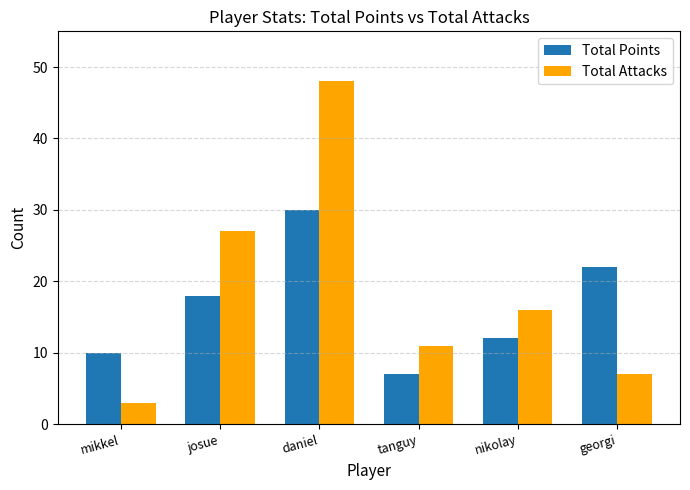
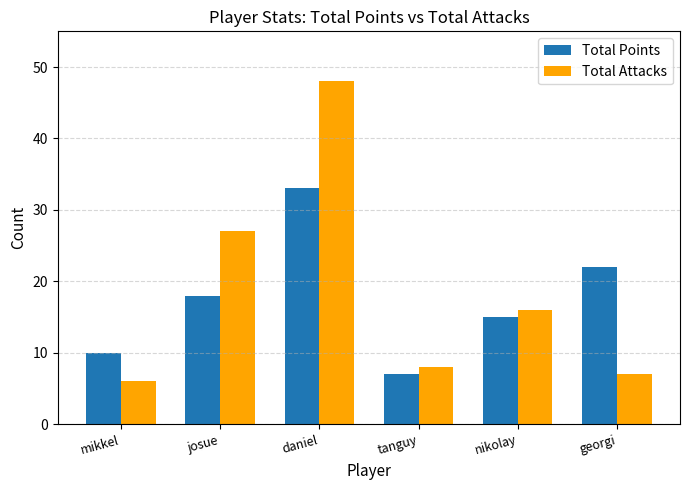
Total Attacks, mikkel: 3 -> 6
Total Points, daniel: 30 -> 33
Total Attacks, tanguy: 11 -> 8
Total Points, nikolay: 12 -> 15
